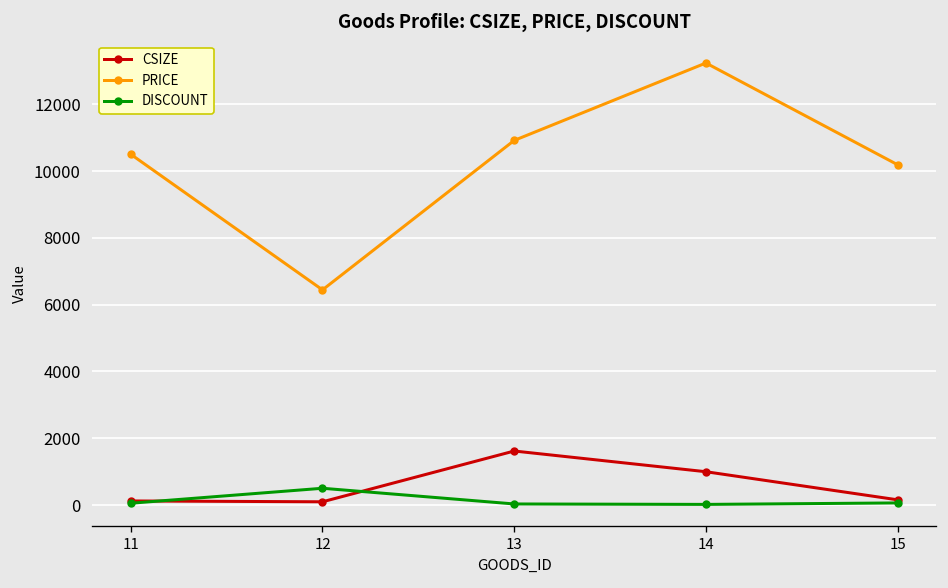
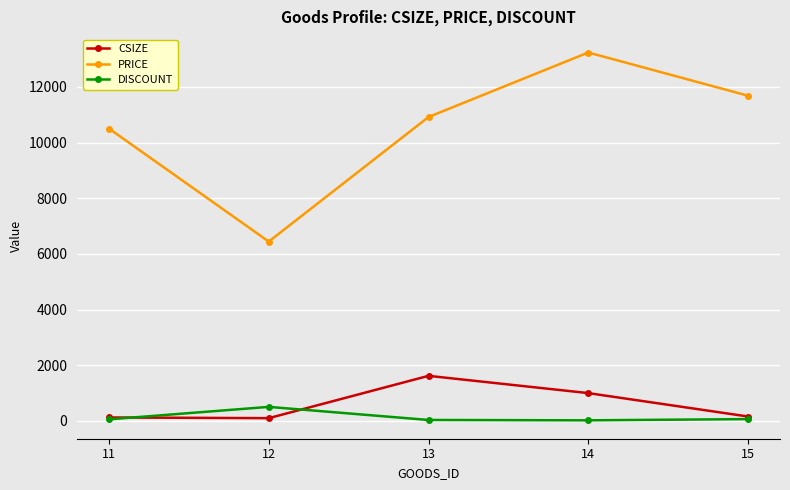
PRICE, 15: 10200 -> 11700
